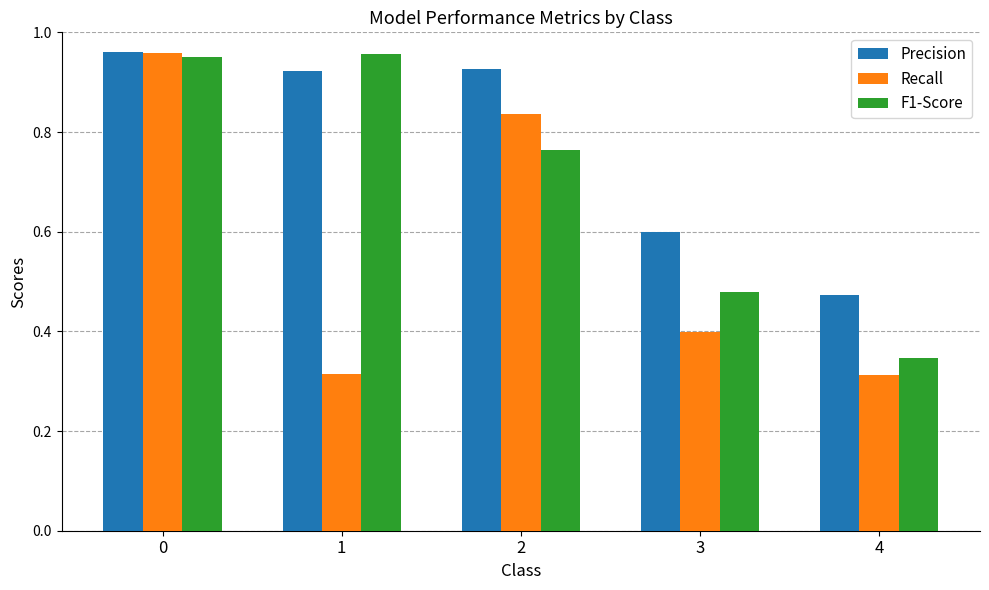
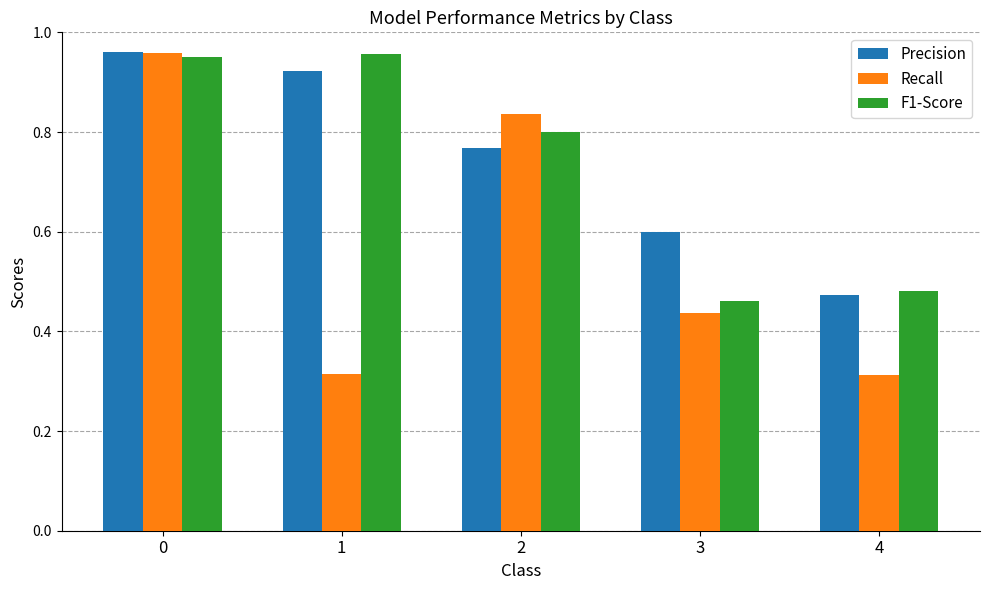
Precision, 2: 0.93 -> 0.77
F1-Score, 2: 0.76 -> 0.80
Recall, 3: 0.40 -> 0.44
F1-Score, 3: 0.48 -> 0.46
F1-Score, 4: 0.35 -> 0.48
